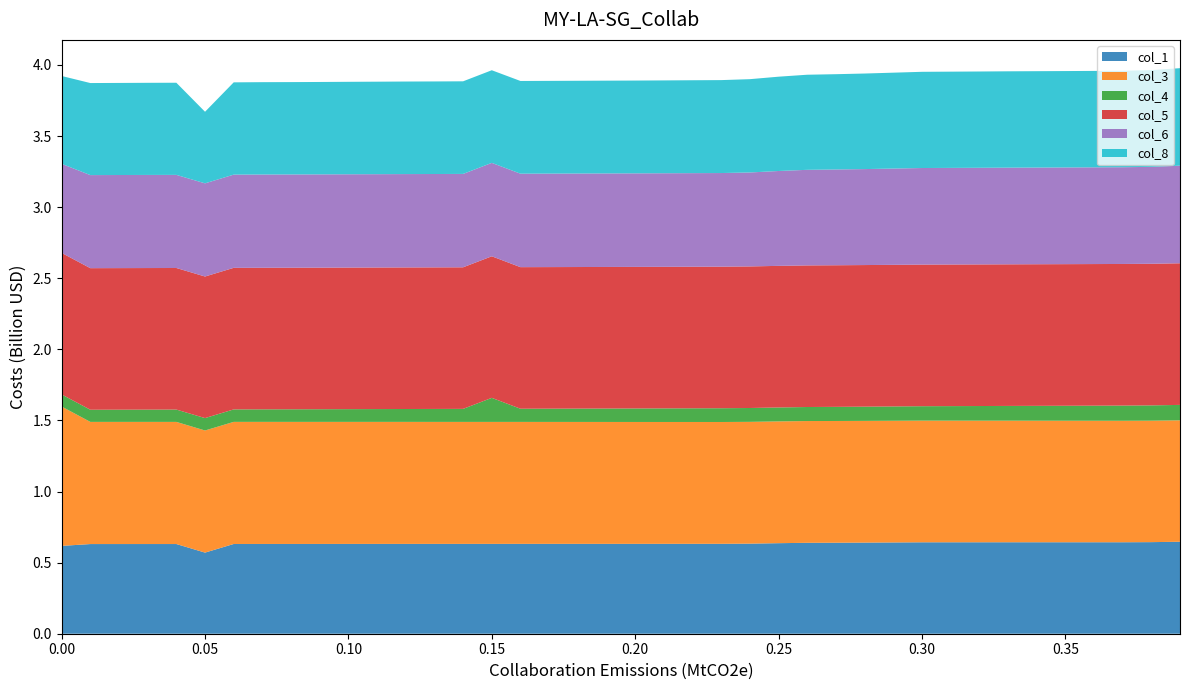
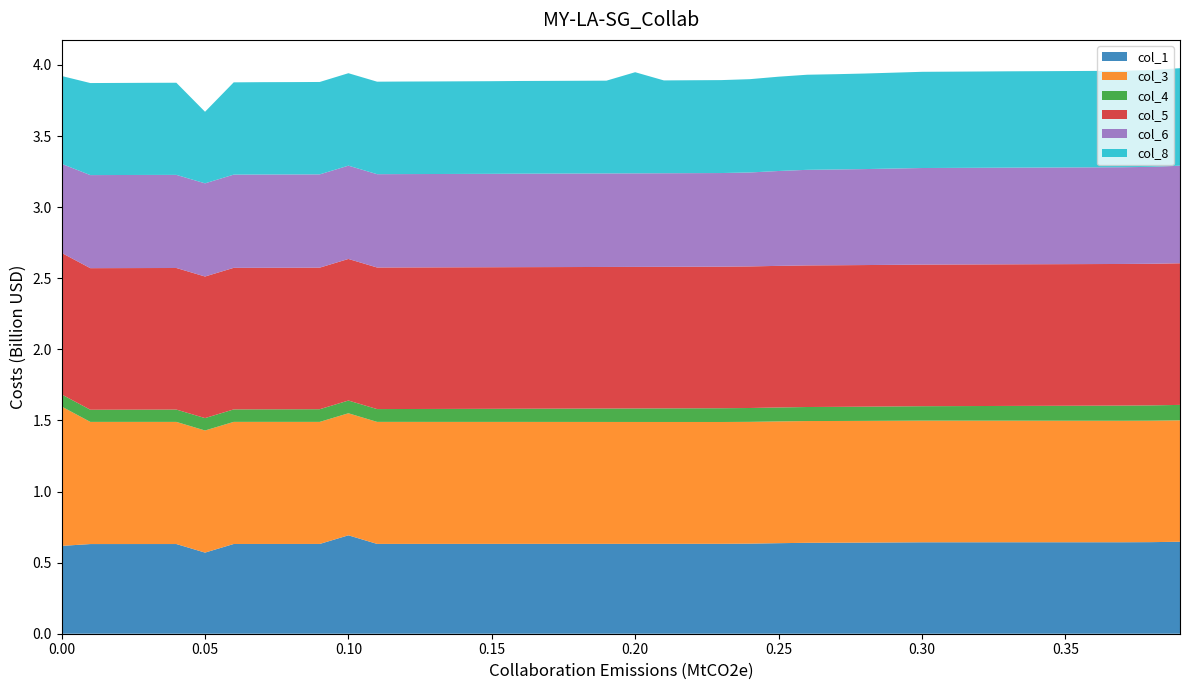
col_1, 0.10: 0.63 -> 0.69
col_4, 0.15: 0.17 -> 0.09
col_8, 0.20: 0.65 -> 0.71
